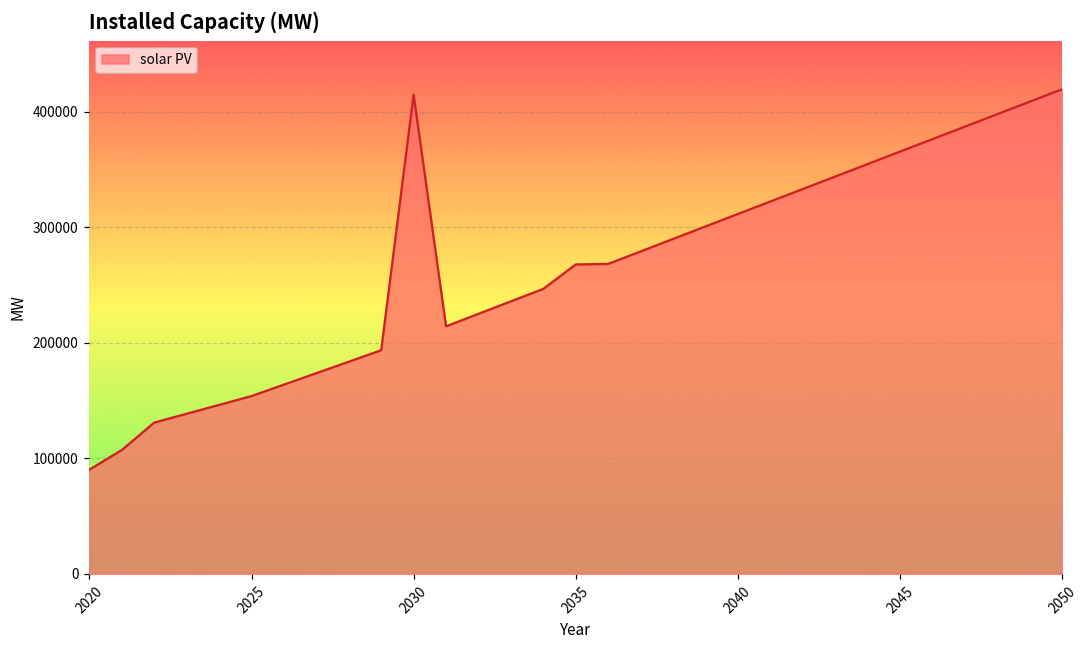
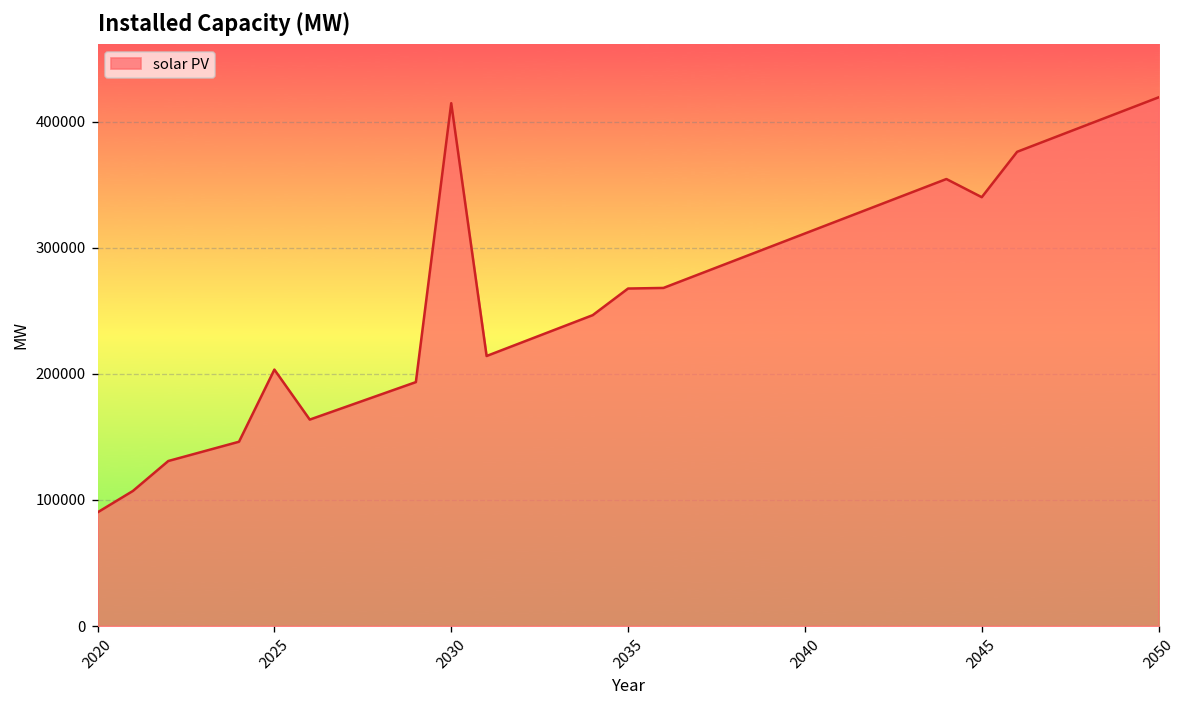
2025: 154000 -> 203000
2045: 365000 -> 340000
